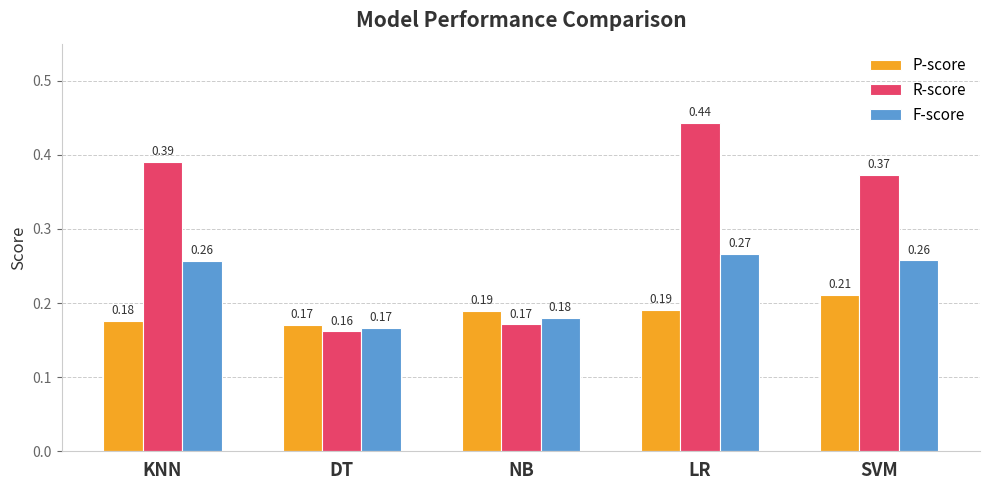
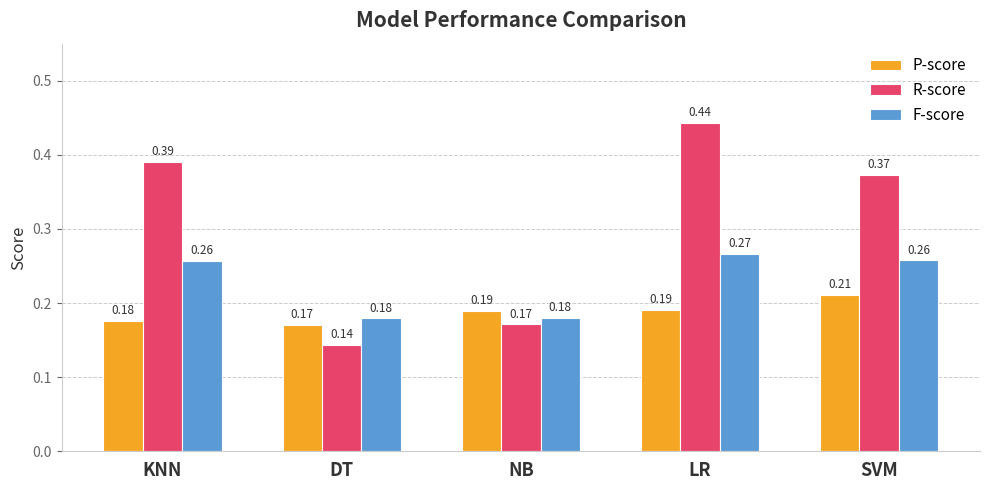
R-score, DT: 0.16 -> 0.14
F-score, DT: 0.17 -> 0.18
